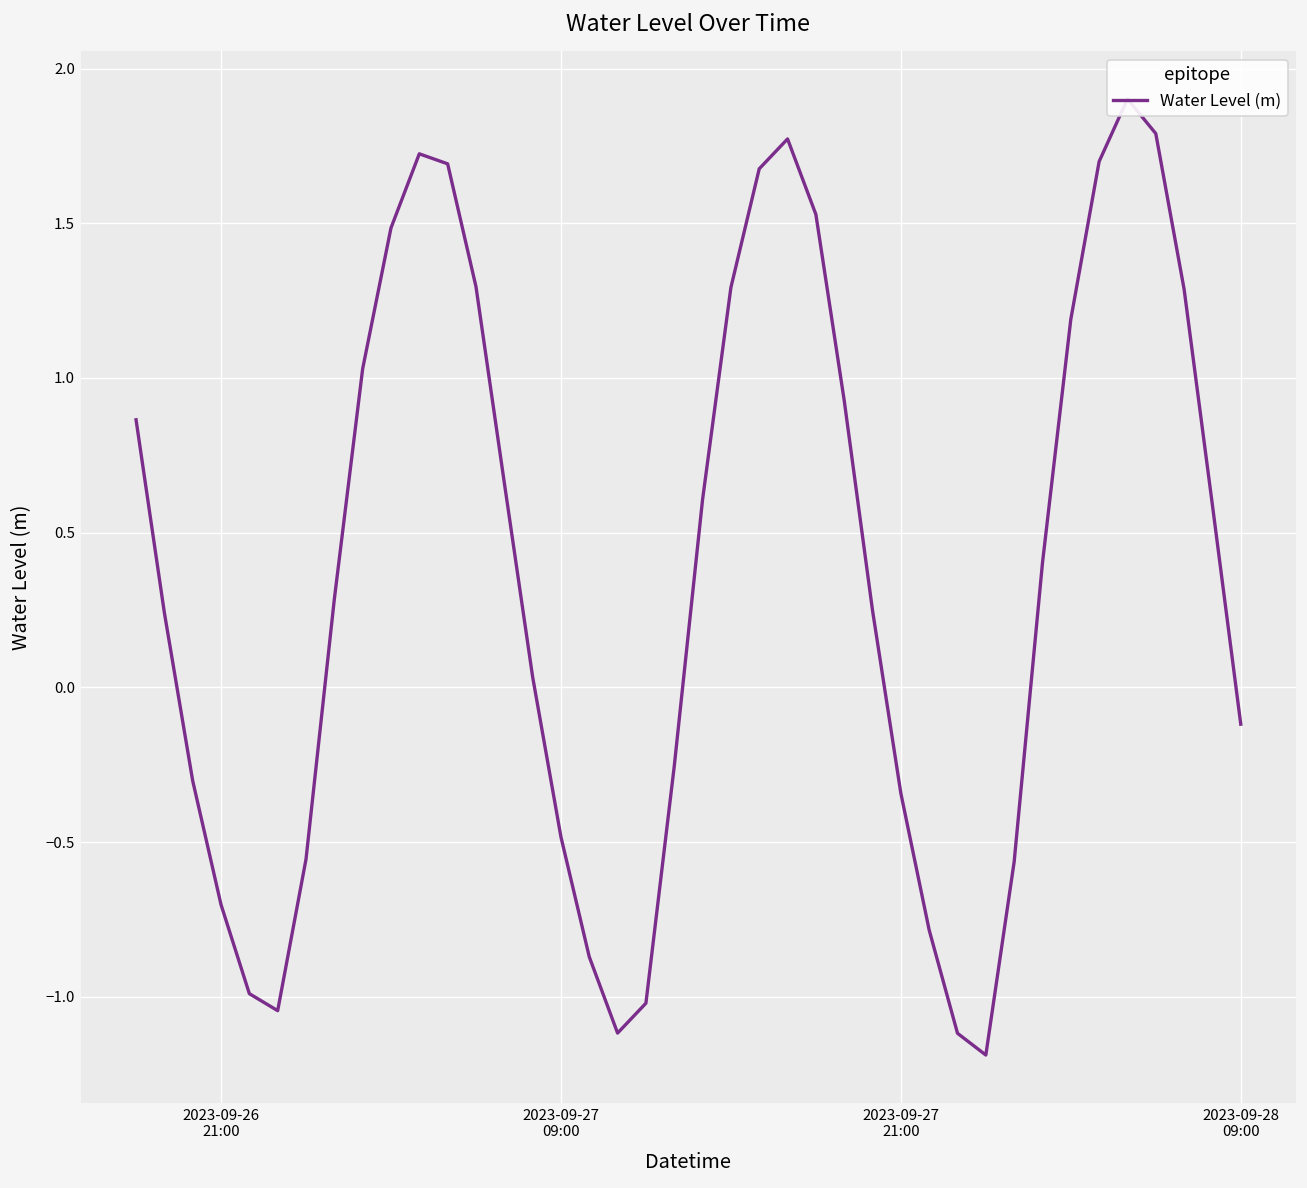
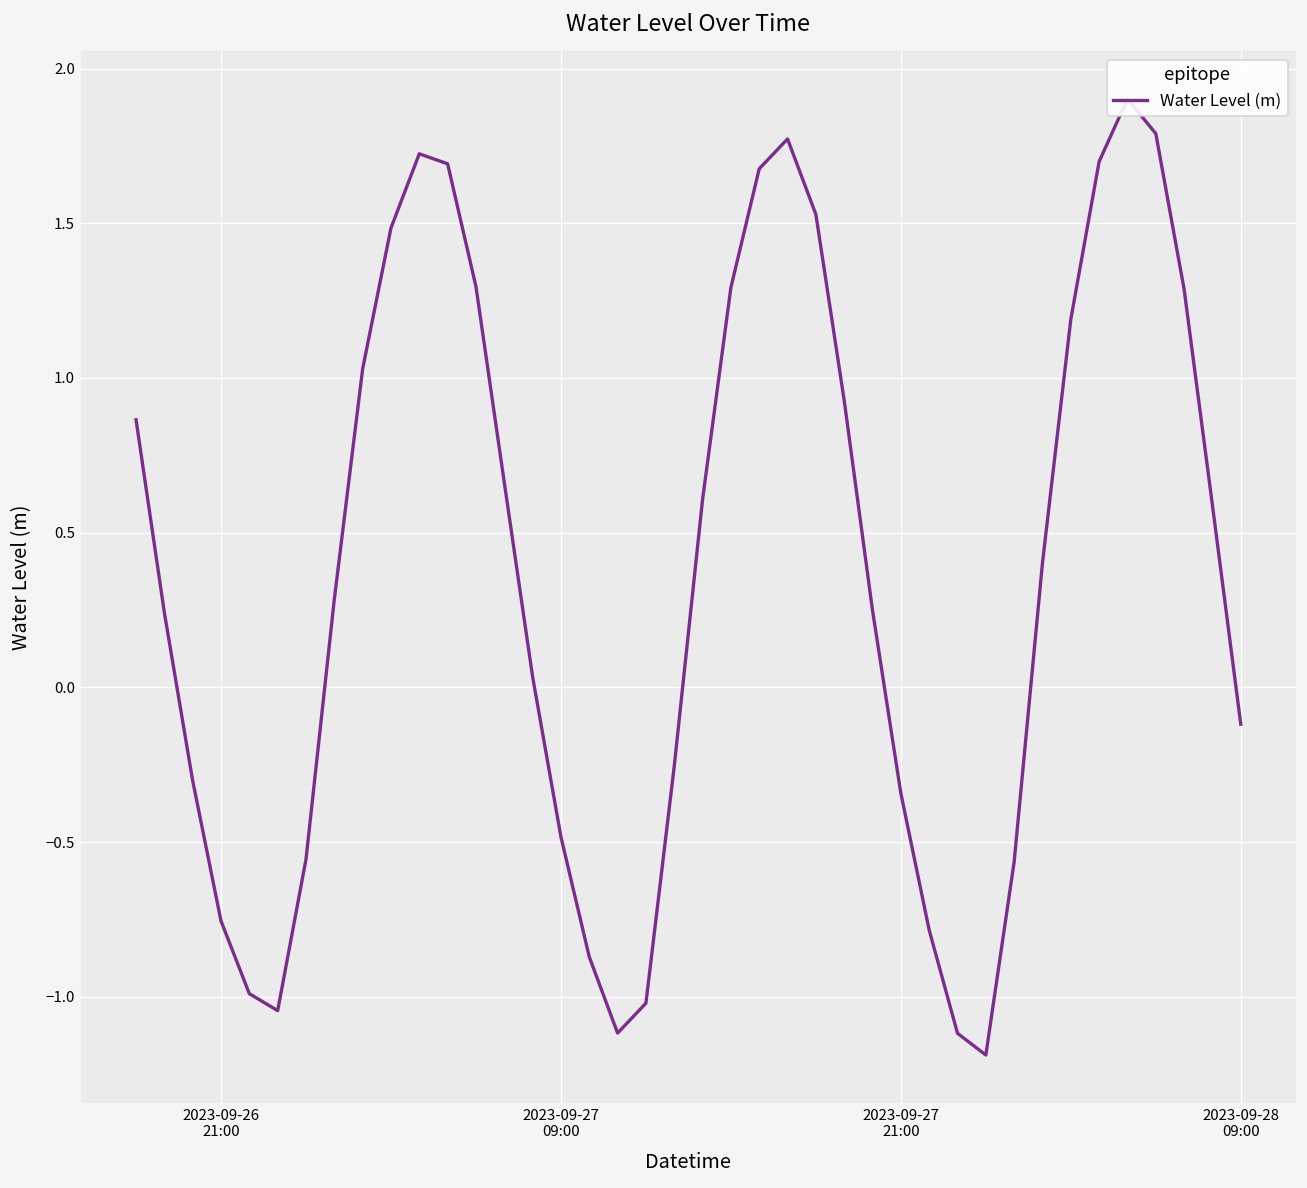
2023-09-26 21:00: -0.70 -> -0.76
